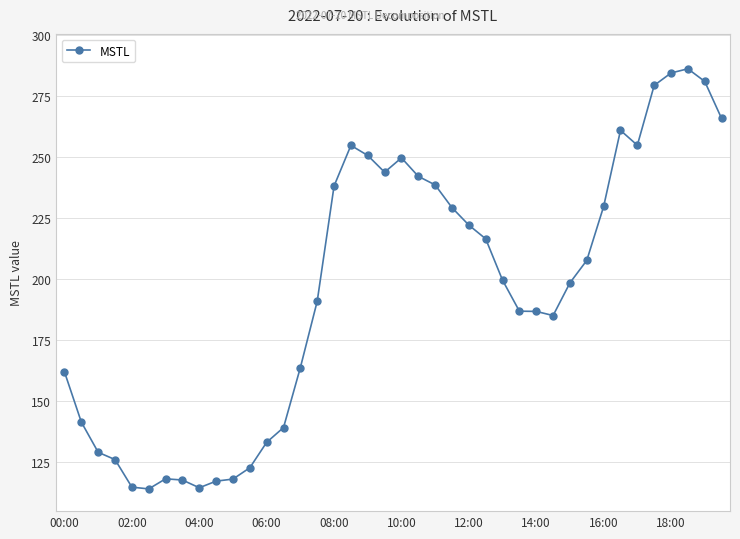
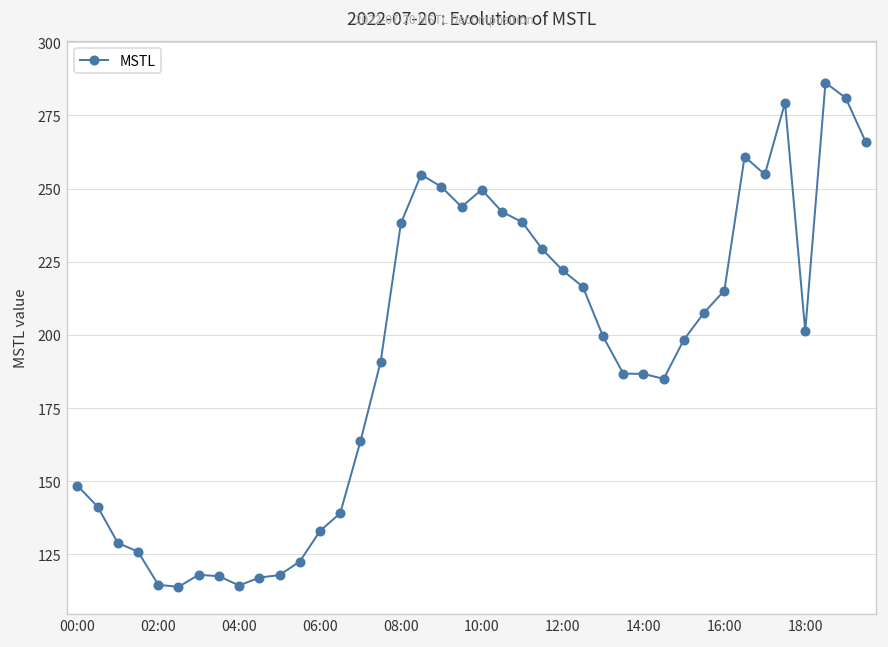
00:00: 162 -> 149
16:00: 230 -> 215
18:00: 284 -> 201
